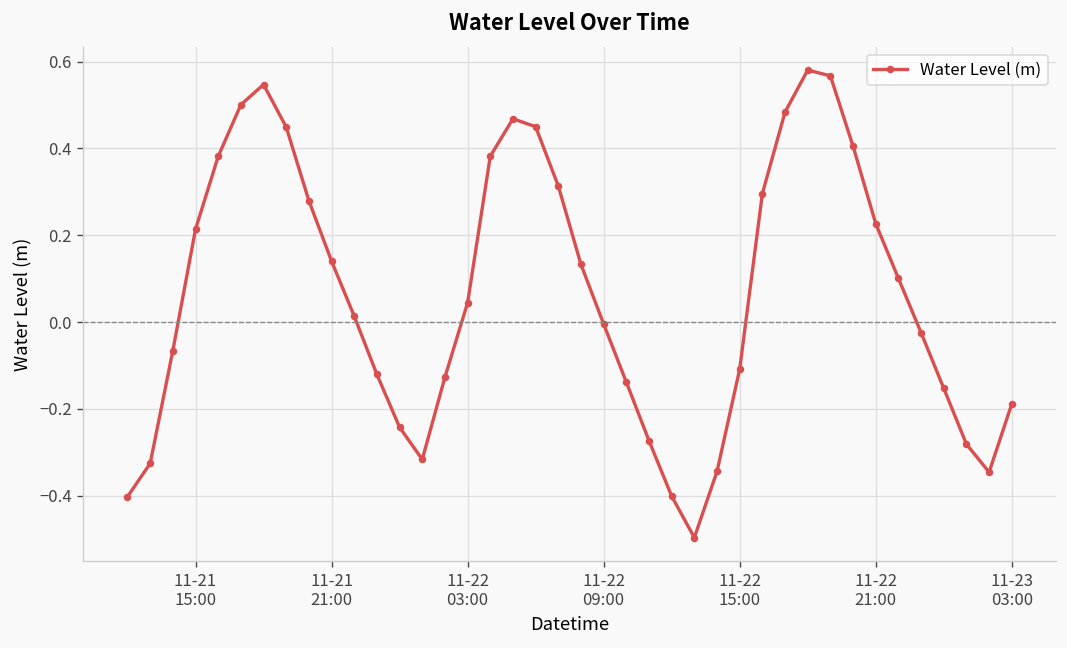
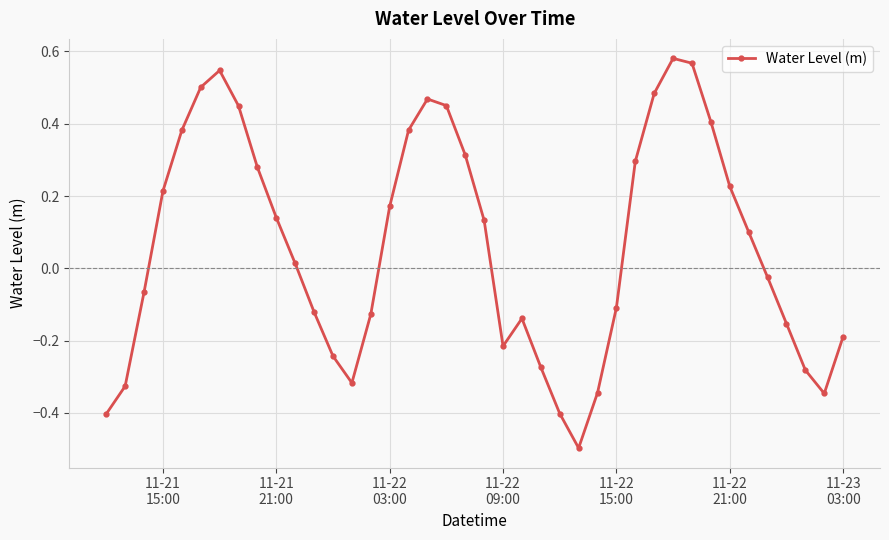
11-22 03:00: 0.04 -> 0.17
11-22 09:00: 0.00 -> -0.22
